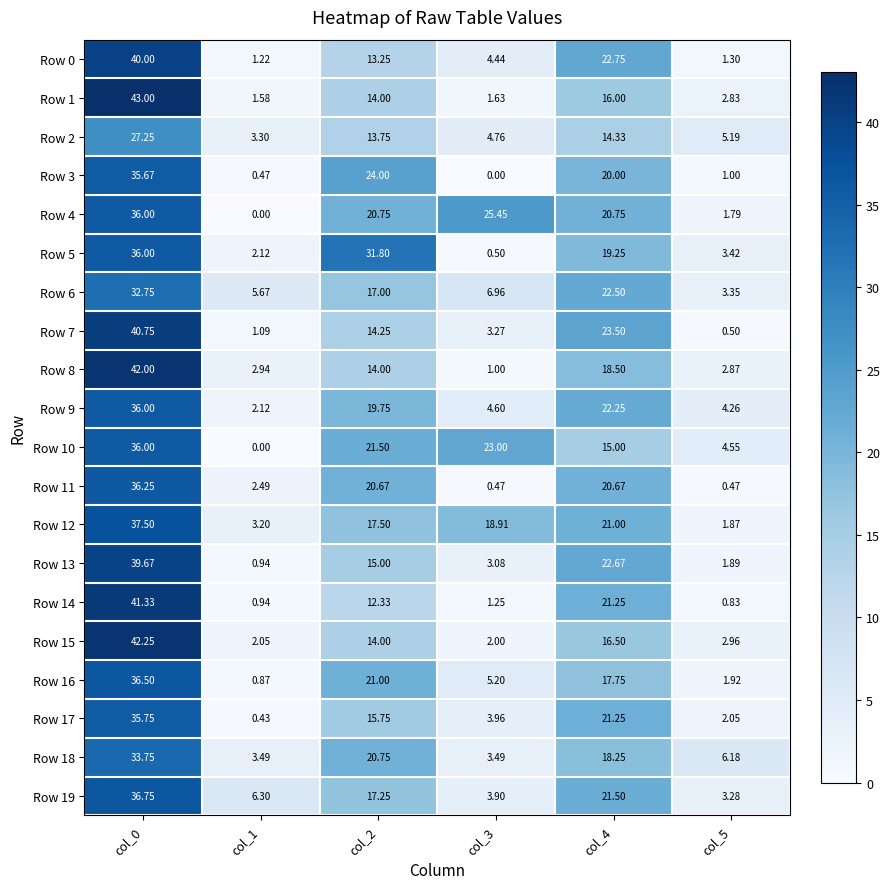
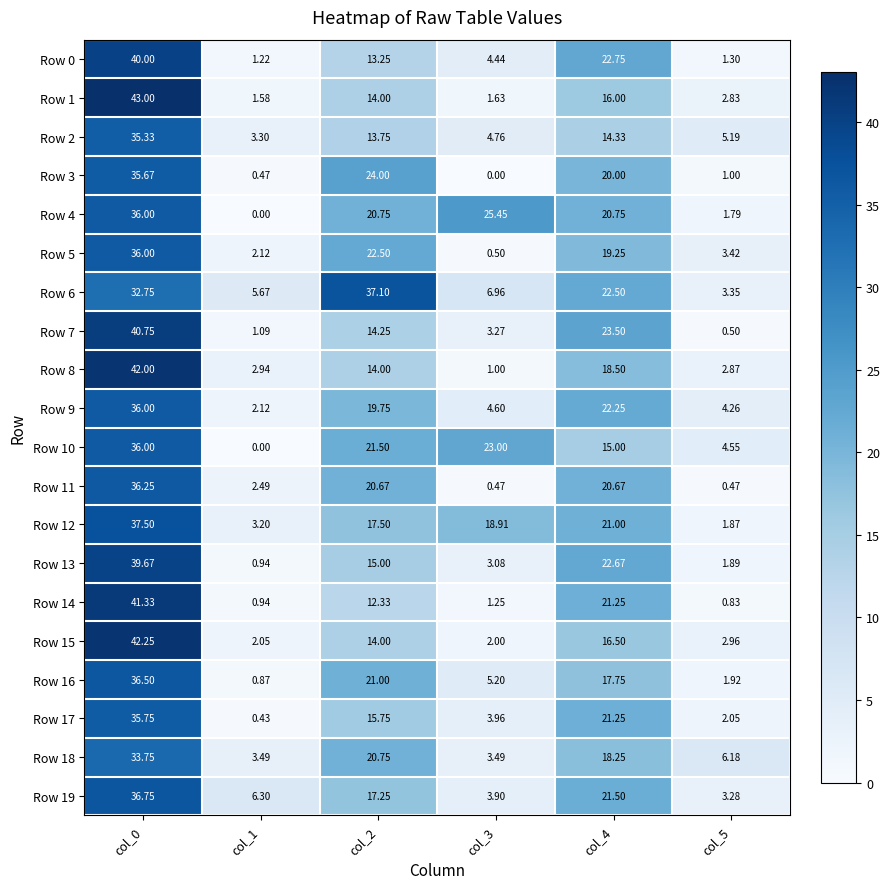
Row 2, col_0: 27.25 -> 35.33
Row 5, col_2: 31.80 -> 22.50
Row 6, col_2: 17.00 -> 37.10
